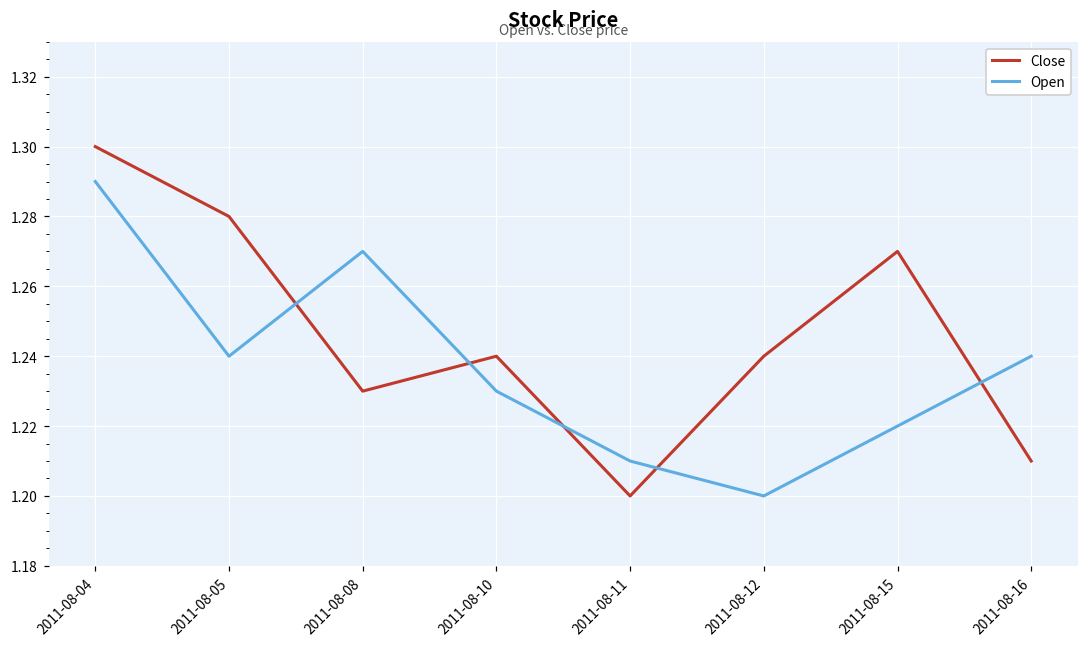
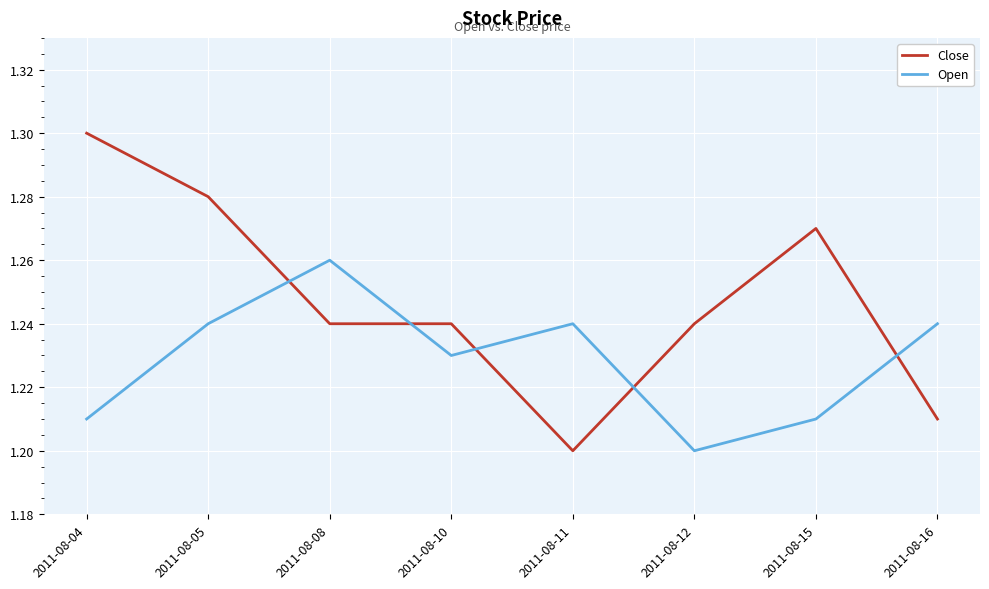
Open, 2011-08-04: 1.29 -> 1.21
Close, 2011-08-08: 1.23 -> 1.24
Open, 2011-08-08: 1.27 -> 1.26
Open, 2011-08-11: 1.21 -> 1.24
Open, 2011-08-15: 1.22 -> 1.21
